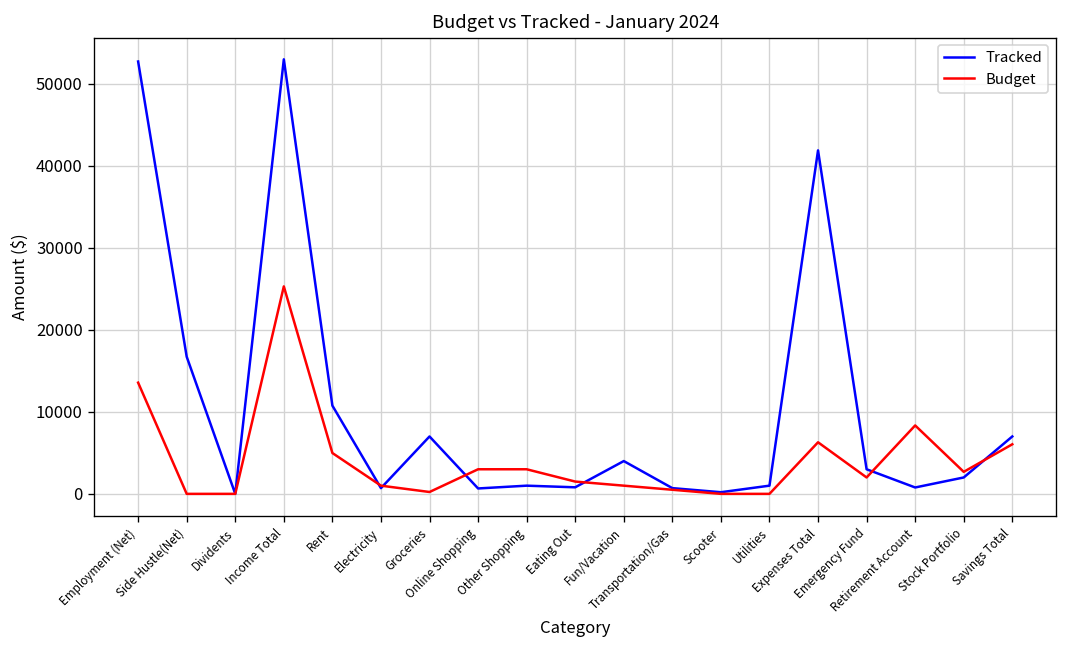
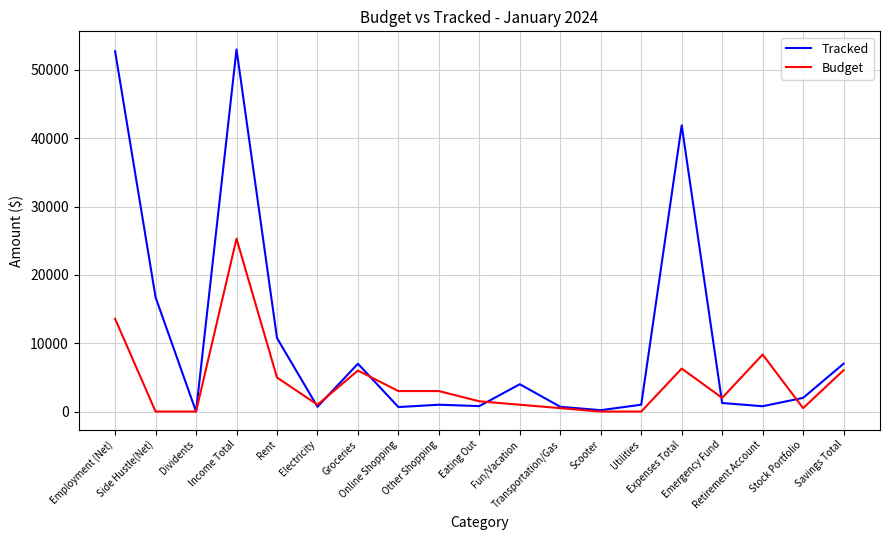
Budget, Groceries: 0 -> 6000
Tracked, Emergency Fund: 3000 -> 1000
Budget, Stock Portfolio: 3000 -> 1000
